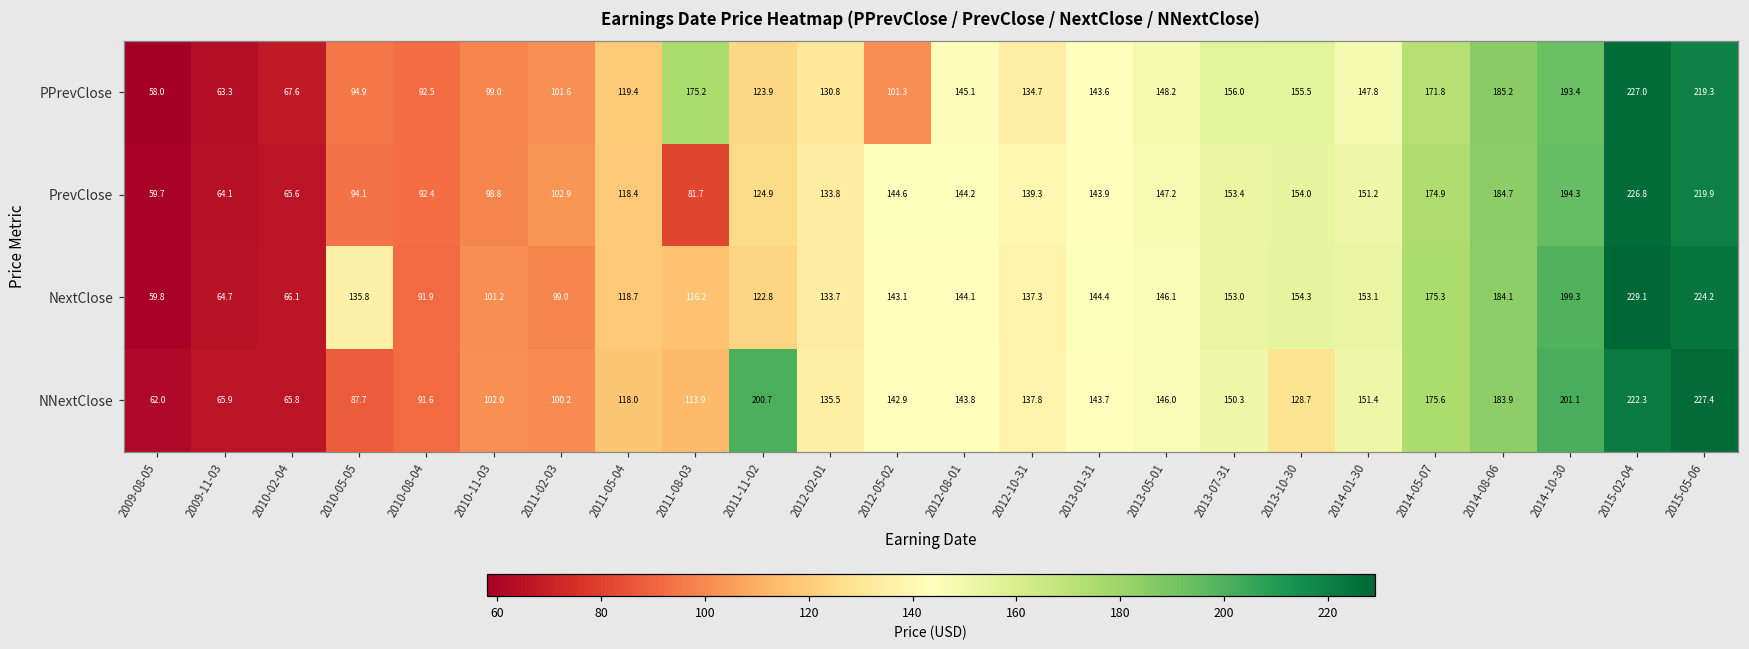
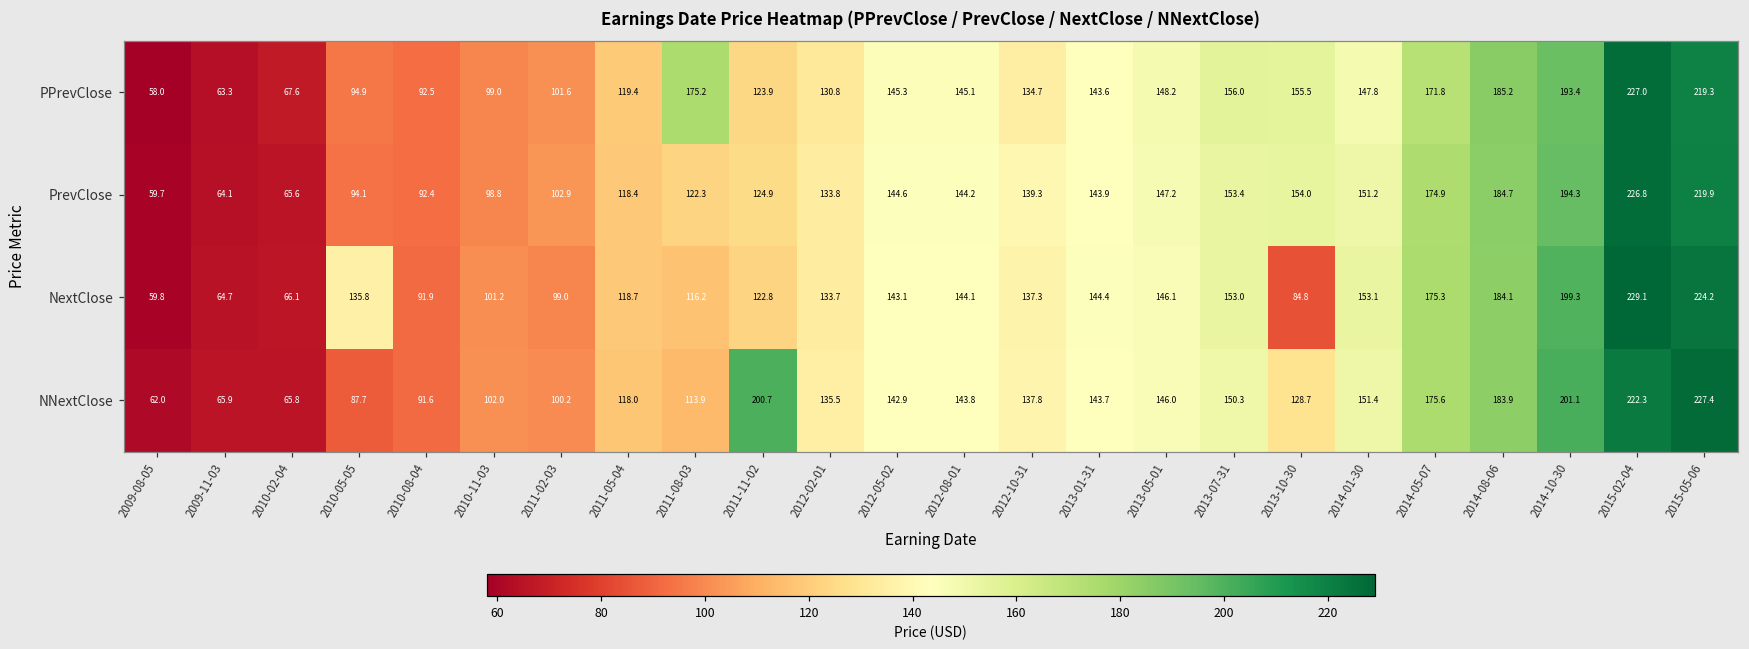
PPrevClose, 2012-05-02: 101.3 -> 145.3
PrevClose, 2011-08-03: 81.7 -> 122.3
NextClose, 2013-10-30: 154.3 -> 84.8
